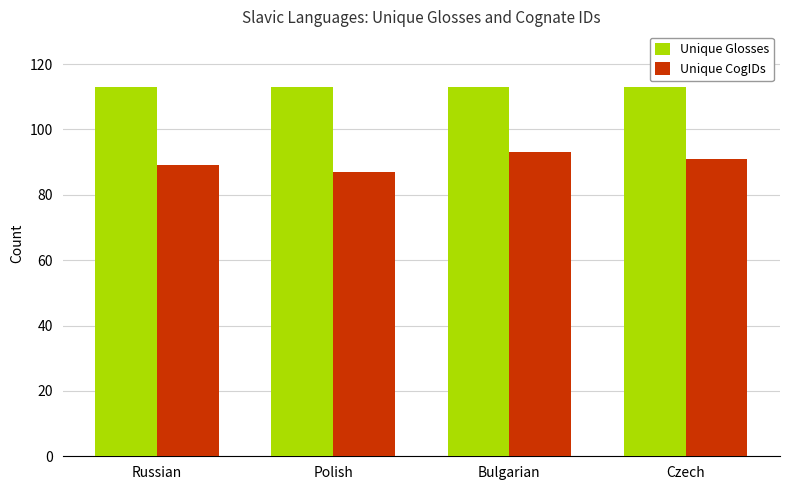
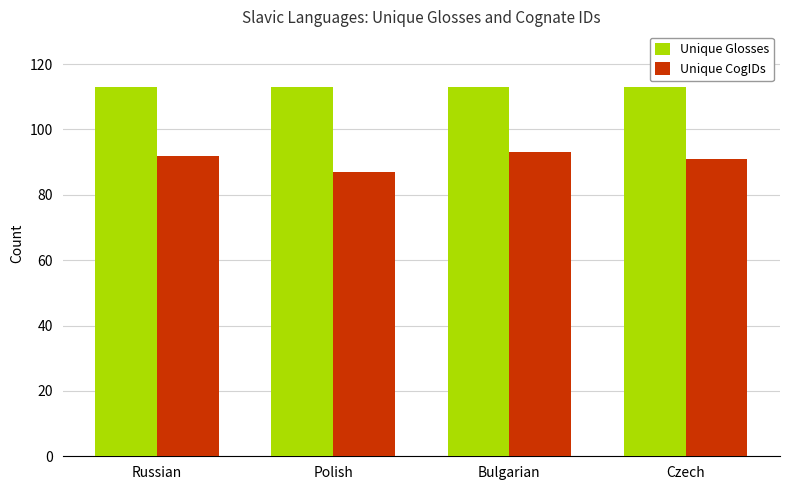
Unique CogIDs, Russian: 89 -> 92
